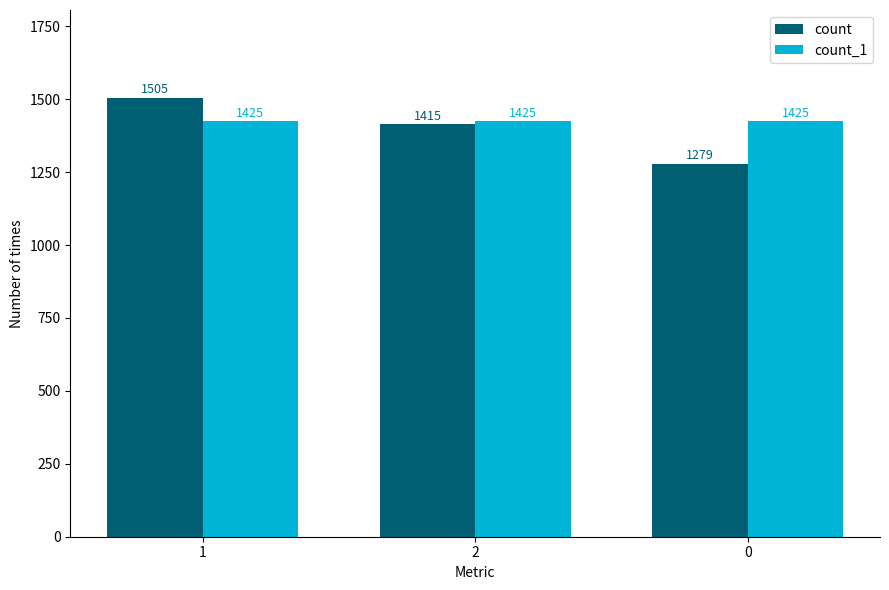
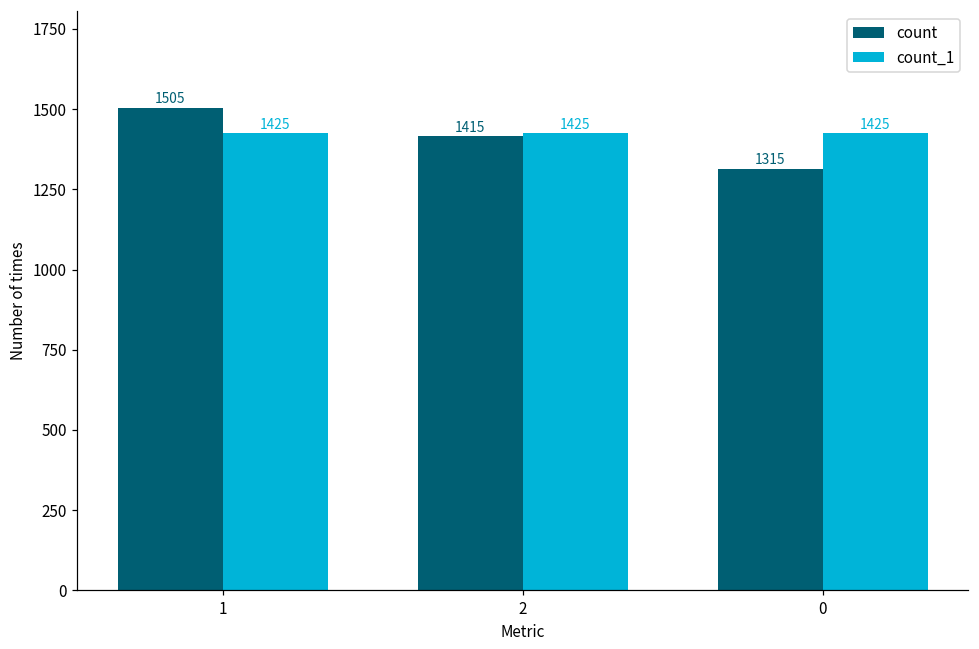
count, 0: 1279 -> 1315
